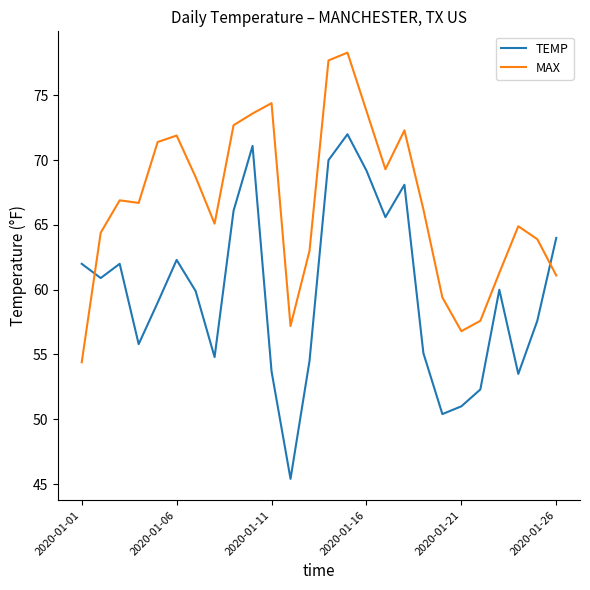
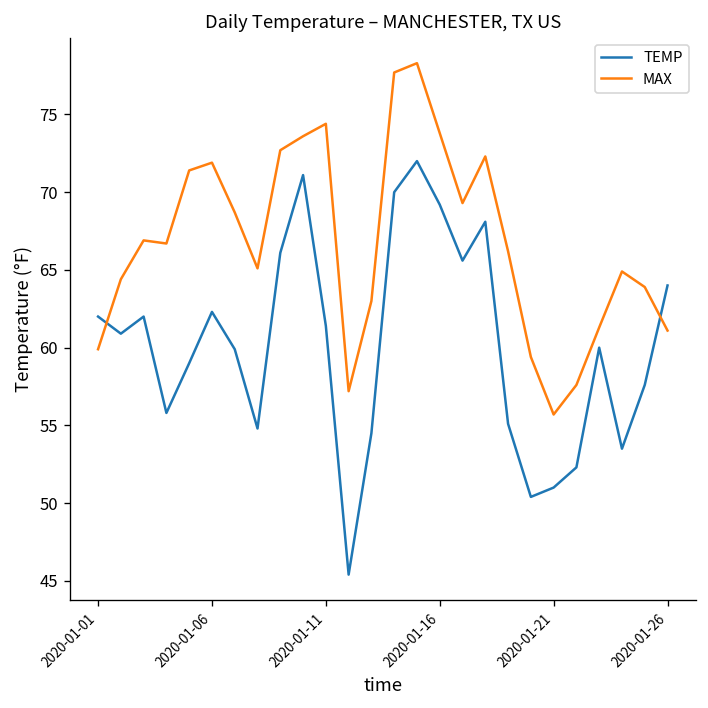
MAX, 2020-01-01: 54.4 -> 59.9
TEMP, 2020-01-11: 53.7 -> 61.4
MAX, 2020-01-21: 56.8 -> 55.7
